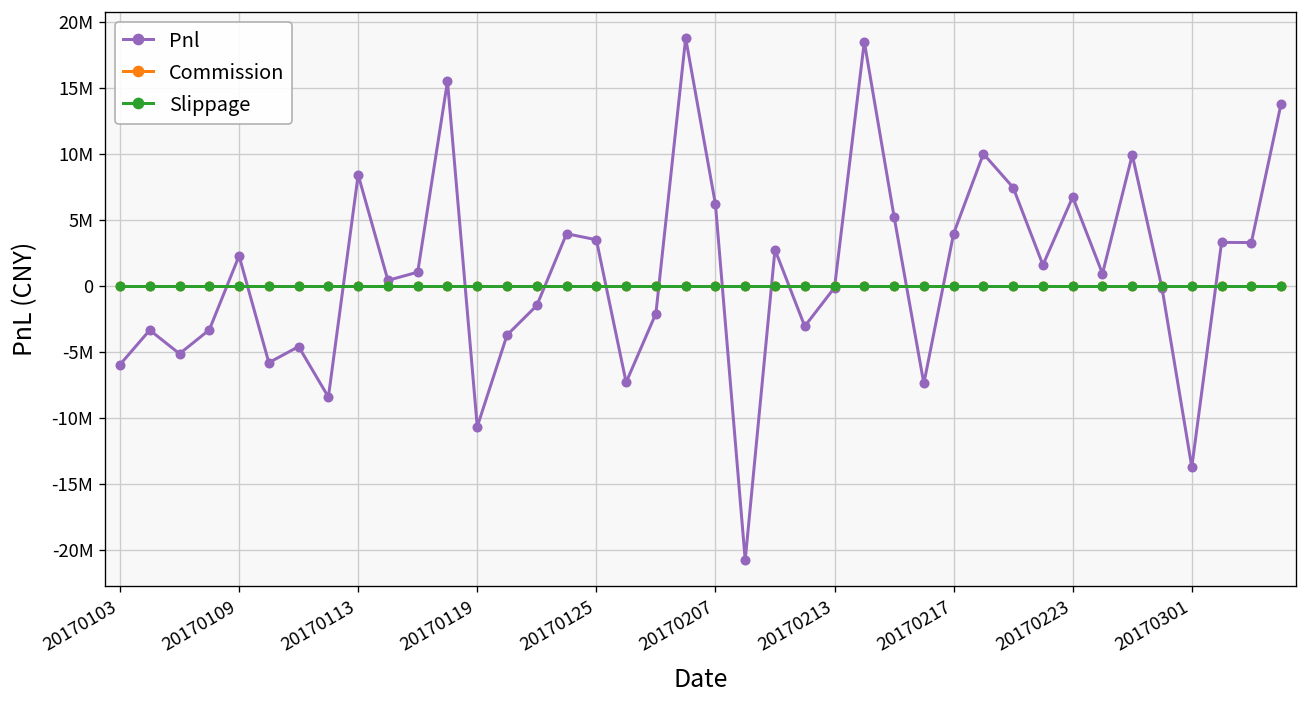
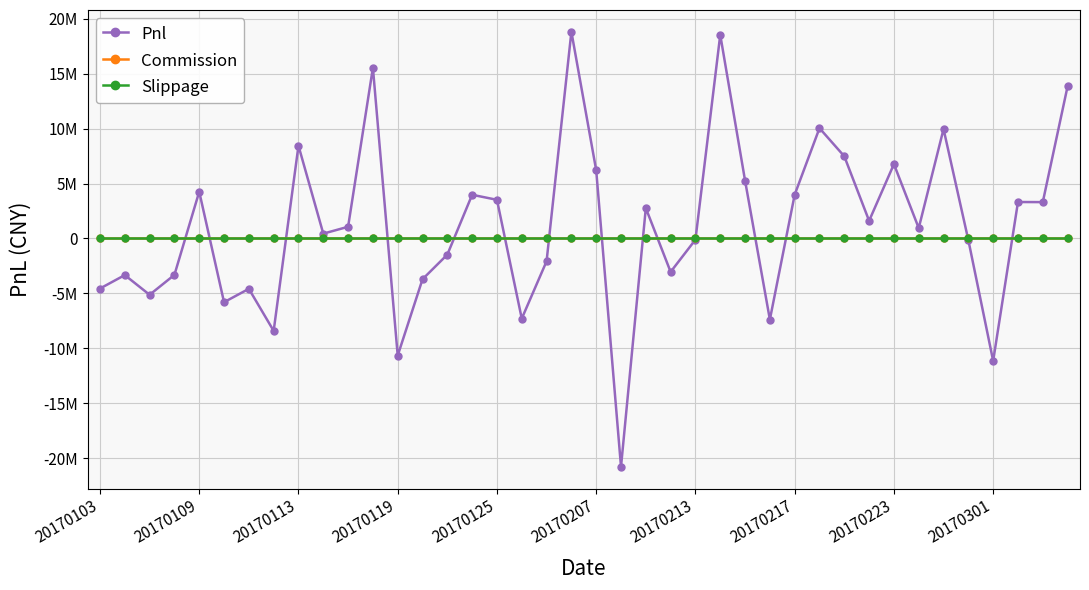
Pnl, 20170103: -6000000 -> -4600000
Pnl, 20170109: 2300000 -> 4300000
Pnl, 20170301: -13700000 -> -11100000
